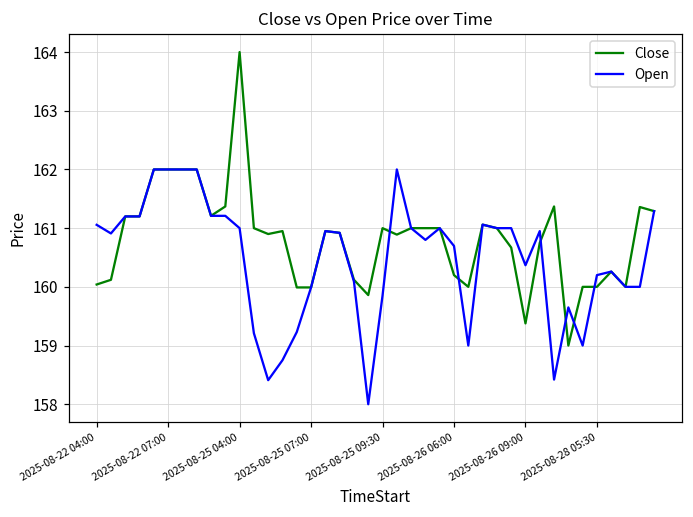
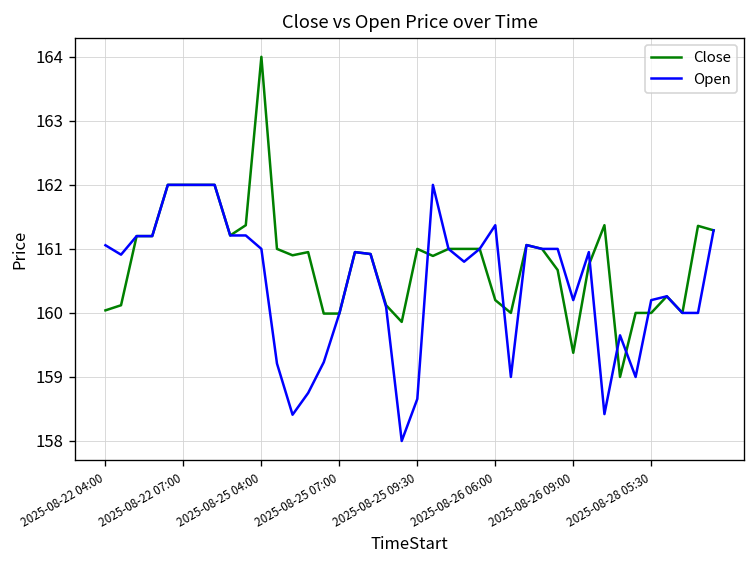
Open, 2025-08-25 09:30: 159.9 -> 158.7
Open, 2025-08-26 06:00: 160.7 -> 161.4
Open, 2025-08-26 09:00: 160.4 -> 160.2
